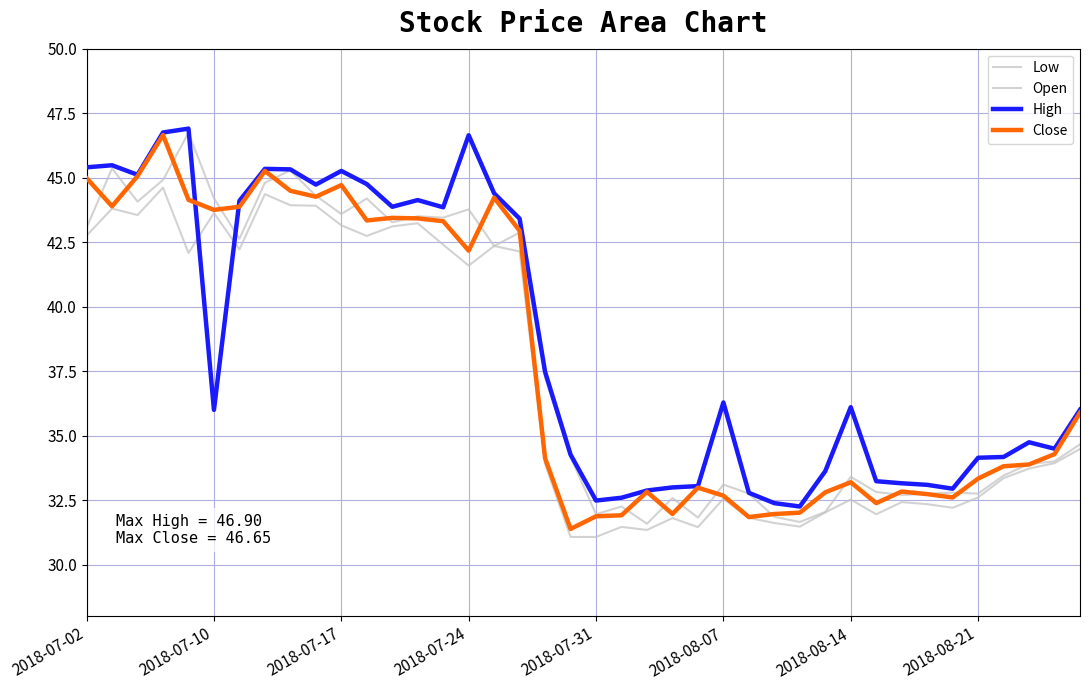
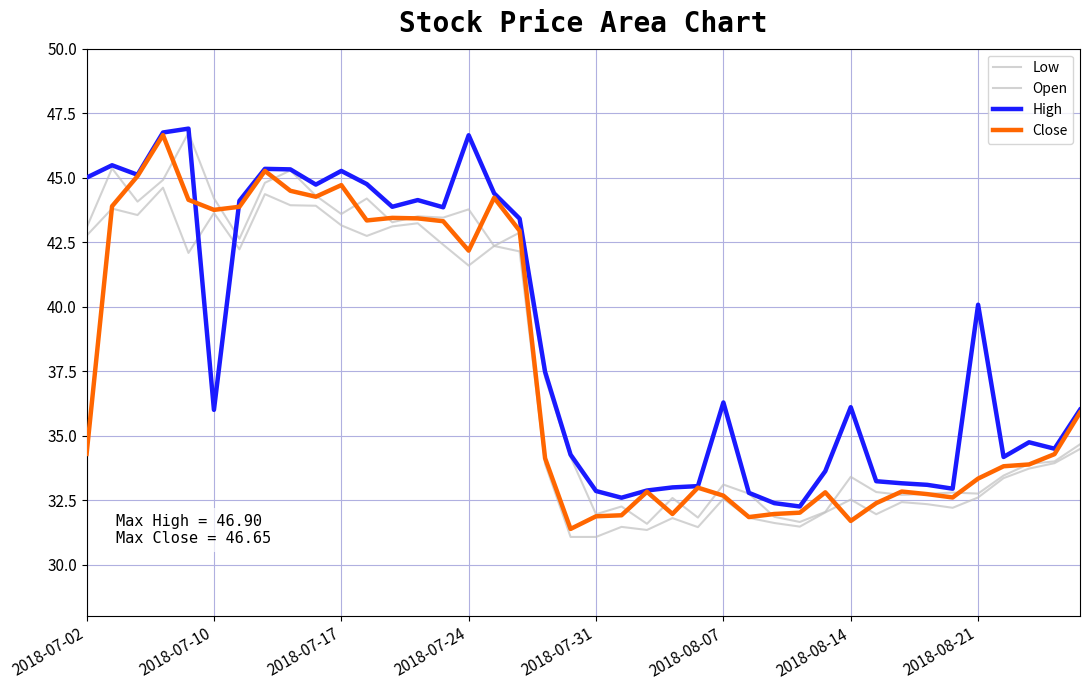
High, 2018-07-02: 45.4 -> 45.0
Close, 2018-07-02: 45.0 -> 34.3
High, 2018-07-31: 32.5 -> 32.9
Close, 2018-08-14: 33.2 -> 31.7
High, 2018-08-21: 34.1 -> 40.1
